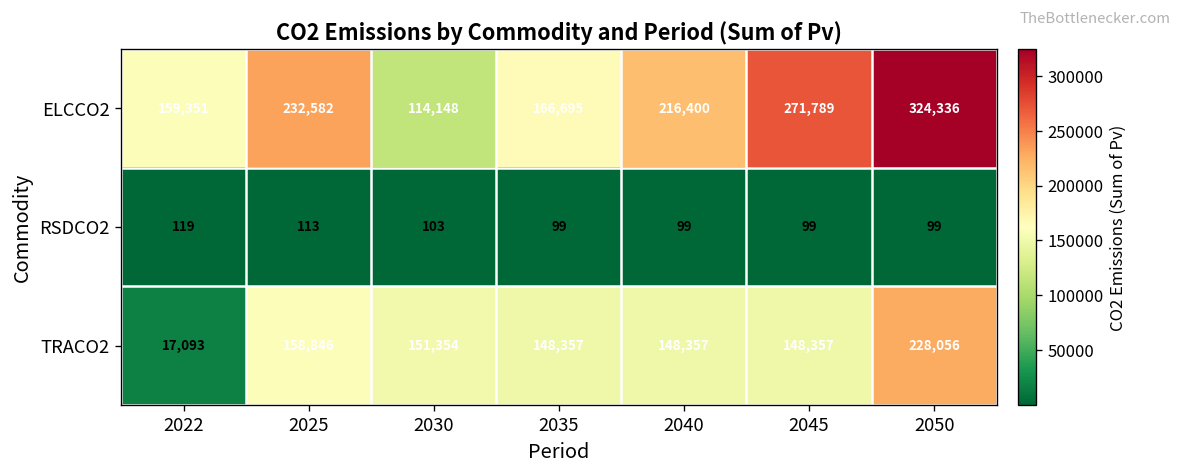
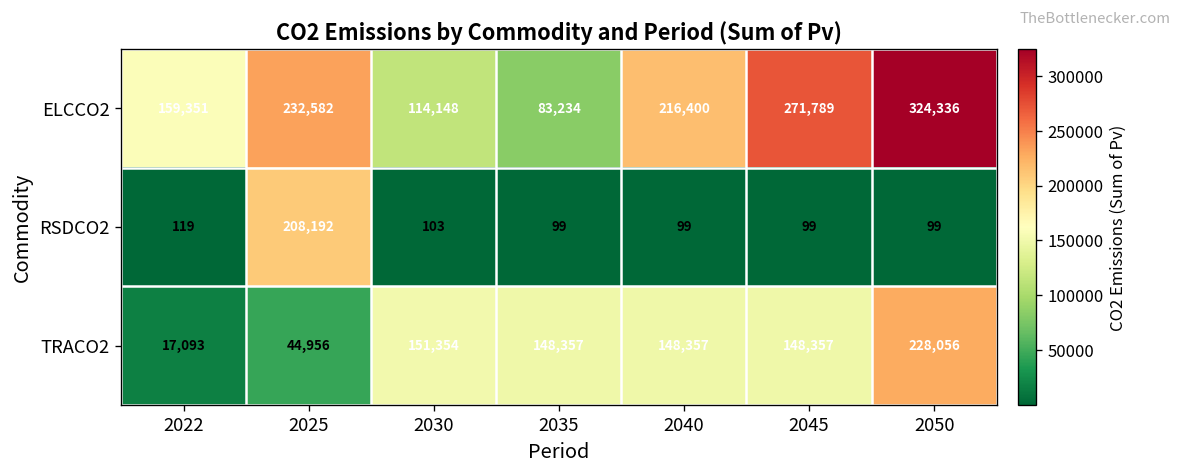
ELCCO2, 2035: 166,695 -> 83,234
RSDCO2, 2025: 113 -> 208,192
TRACO2, 2025: 158,846 -> 44,956
